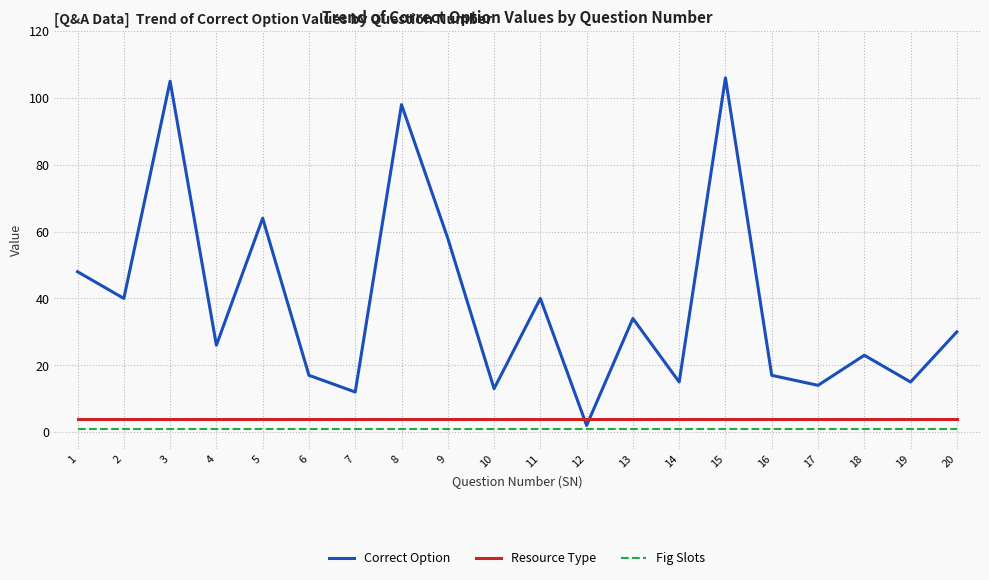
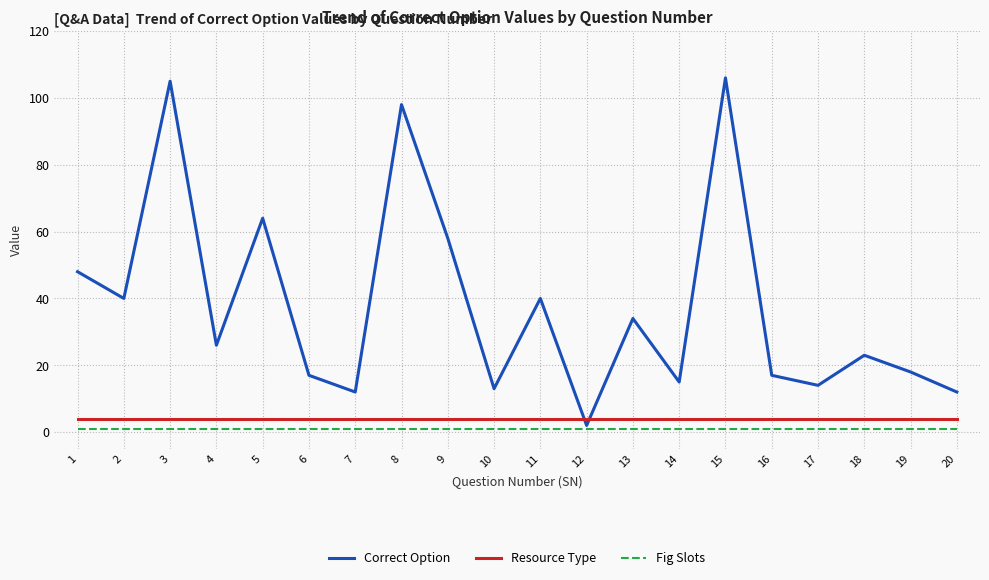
Correct Option, 19: 15 -> 18
Correct Option, 20: 30 -> 12
